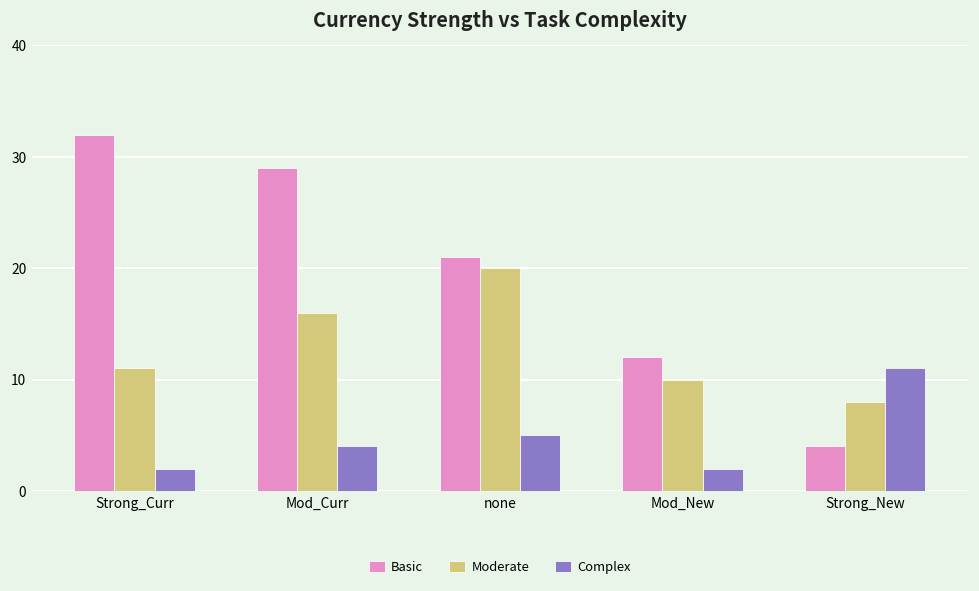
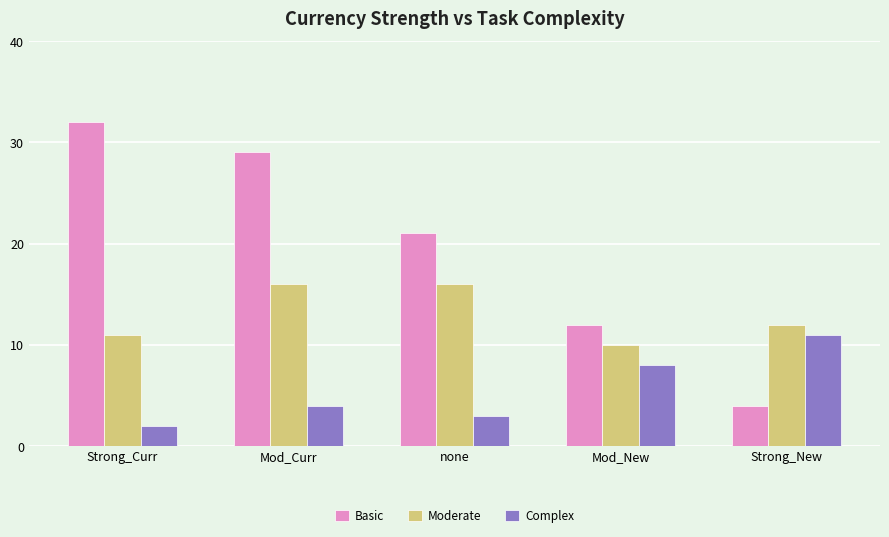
Moderate, none: 20 -> 16
Complex, none: 5 -> 3
Complex, Mod_New: 2 -> 8
Moderate, Strong_New: 8 -> 12
